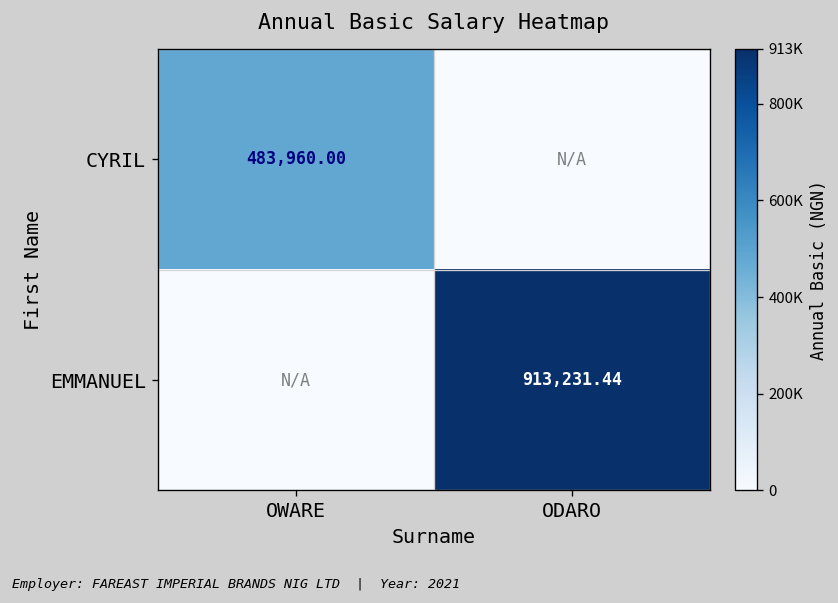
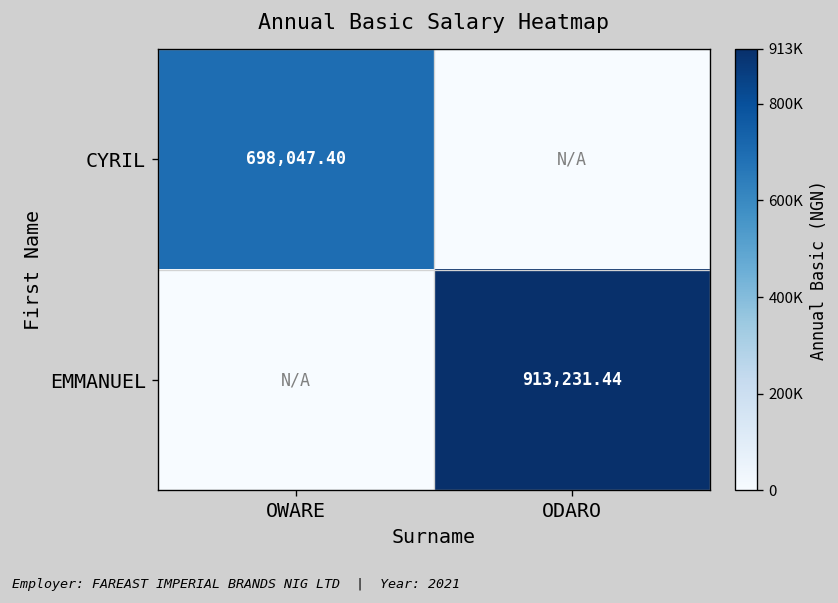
CYRIL, OWARE: 483,960.00 -> 698,047.40
